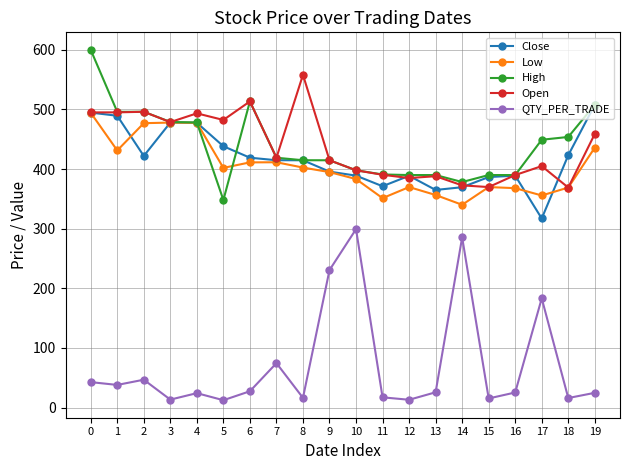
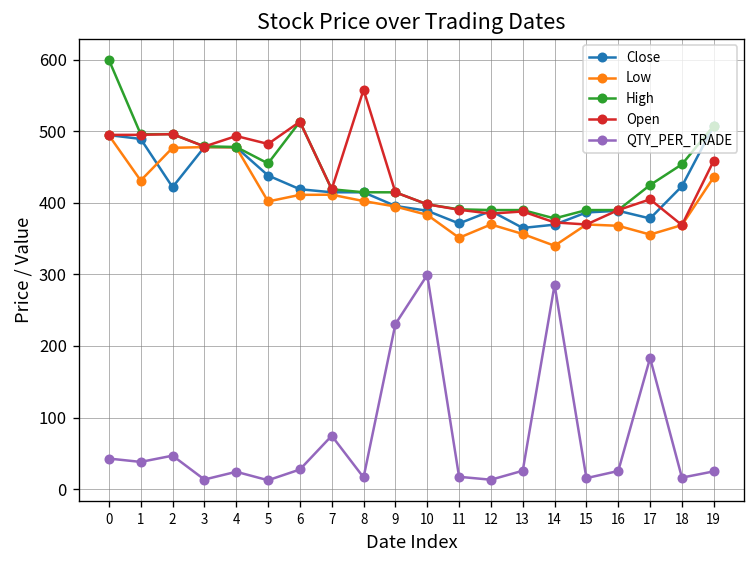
High, 5: 350 -> 460
Close, 17: 320 -> 380
High, 17: 450 -> 430
